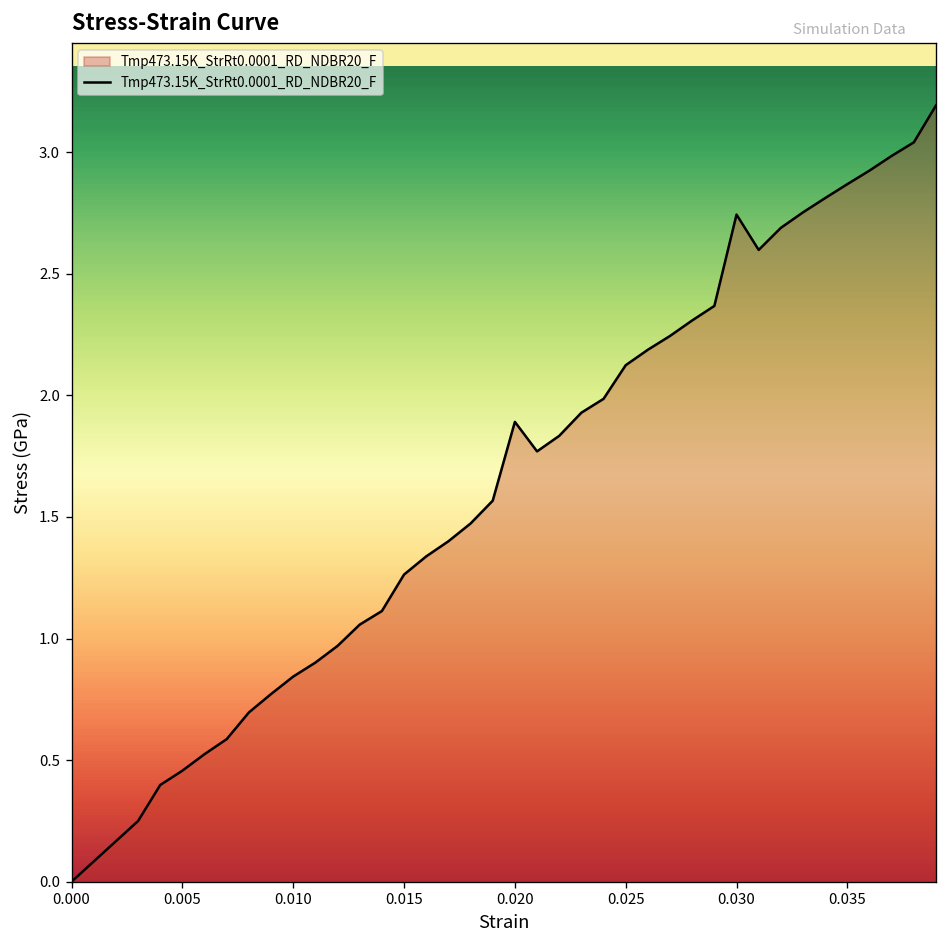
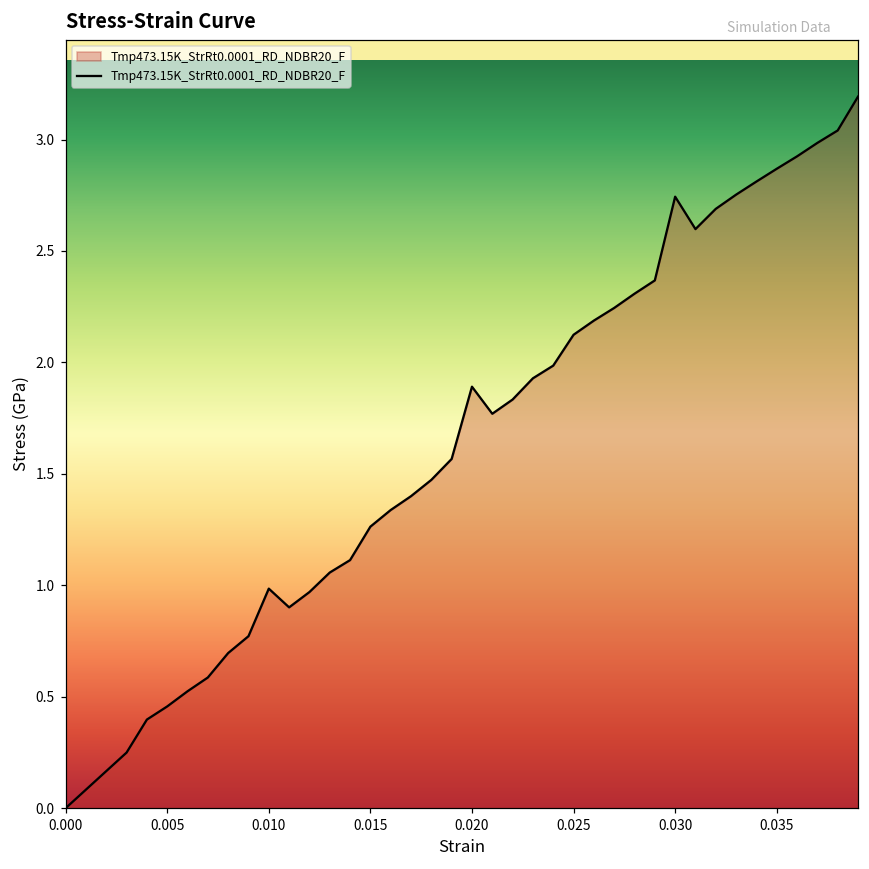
0.010: 0.84 -> 0.98
